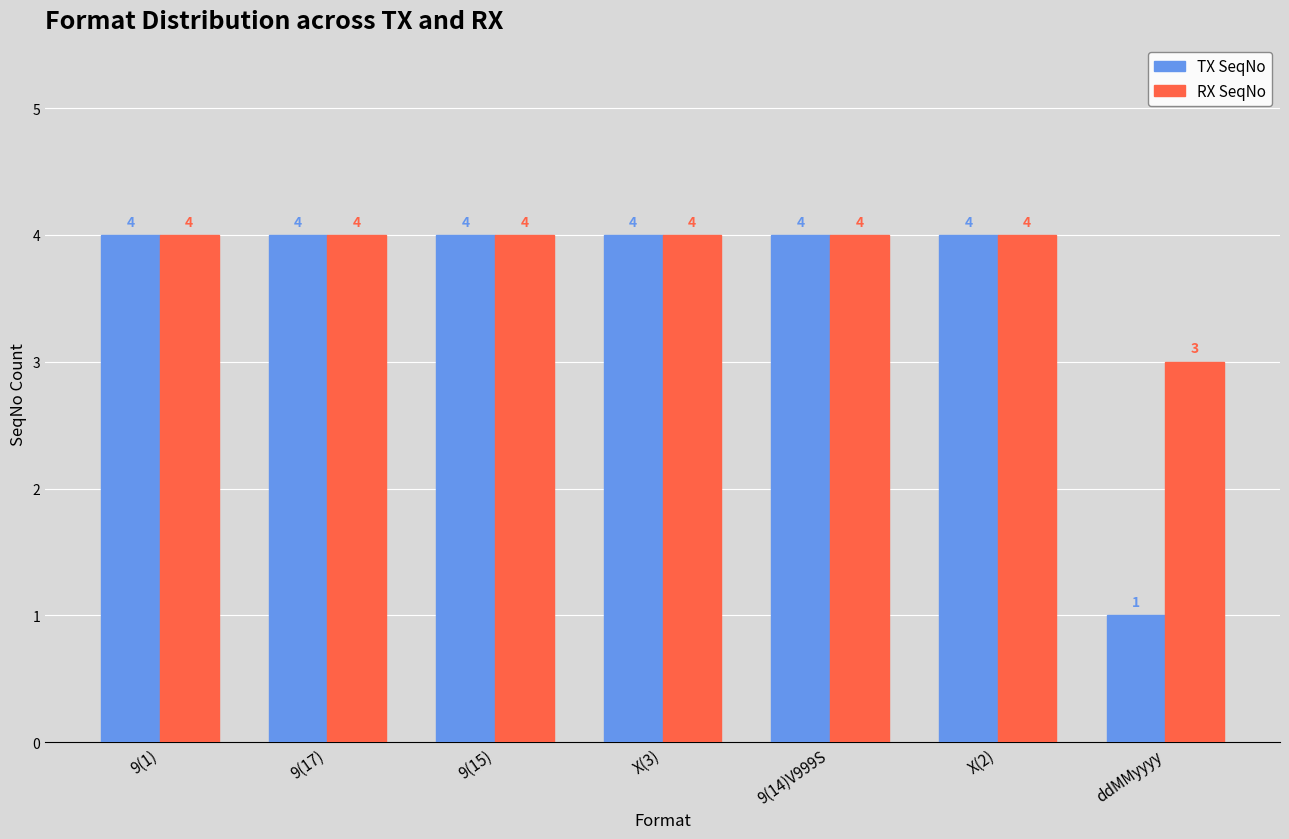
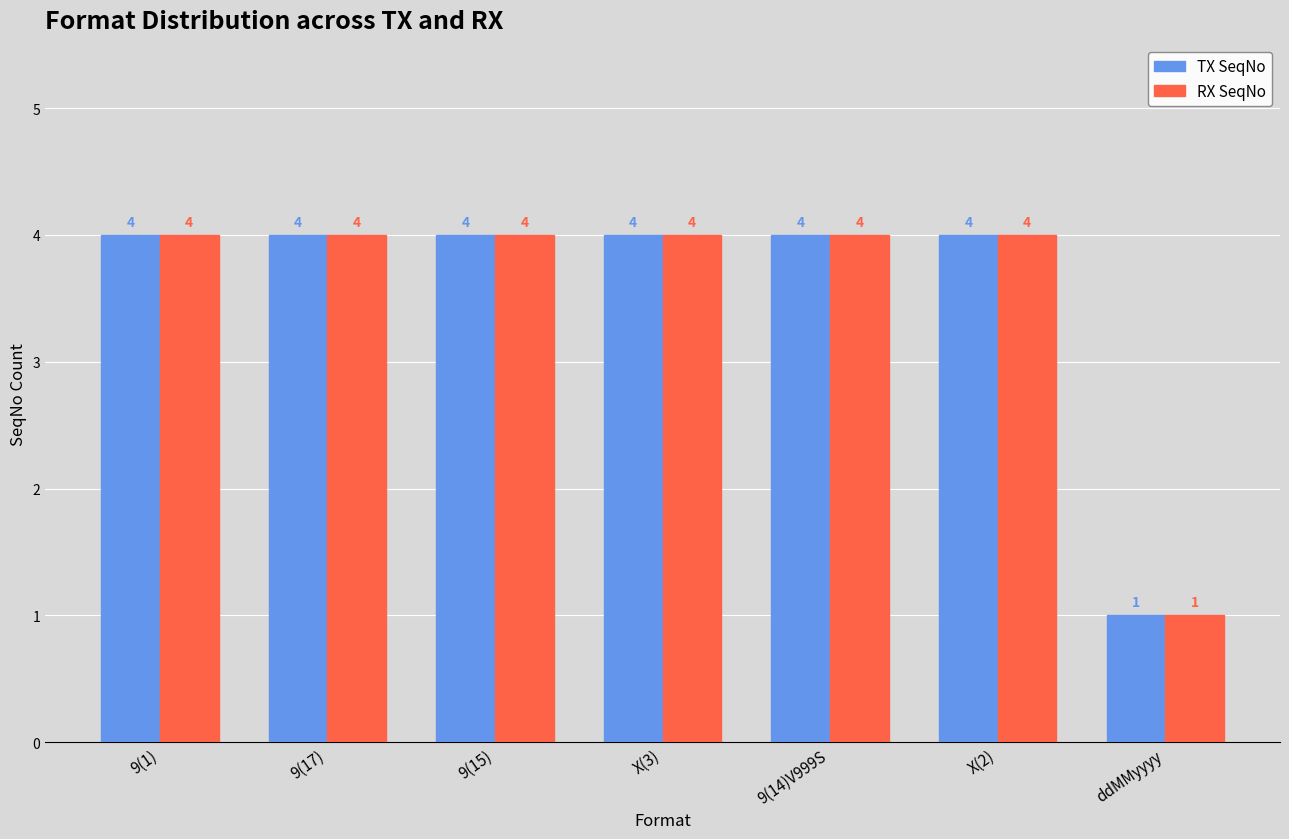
RX SeqNo, ddMMyyyy: 3 -> 1
